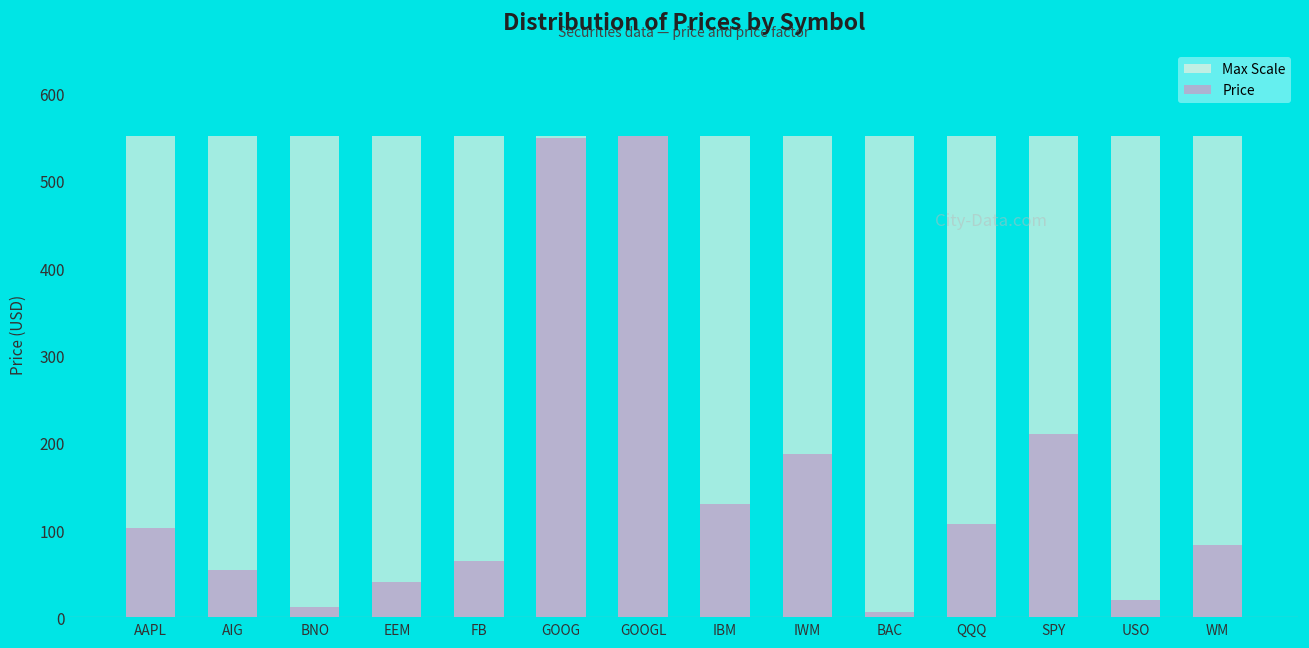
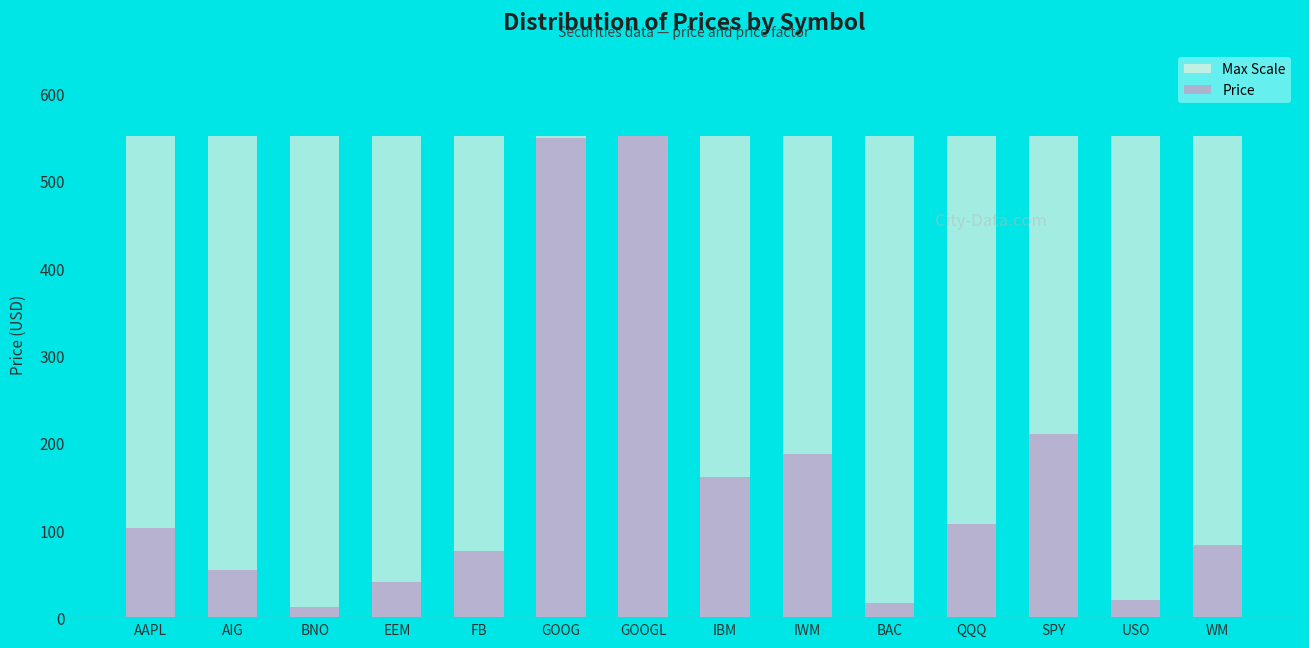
Price, FB: 60 -> 80
Price, IBM: 130 -> 160
Price, BAC: 10 -> 20
